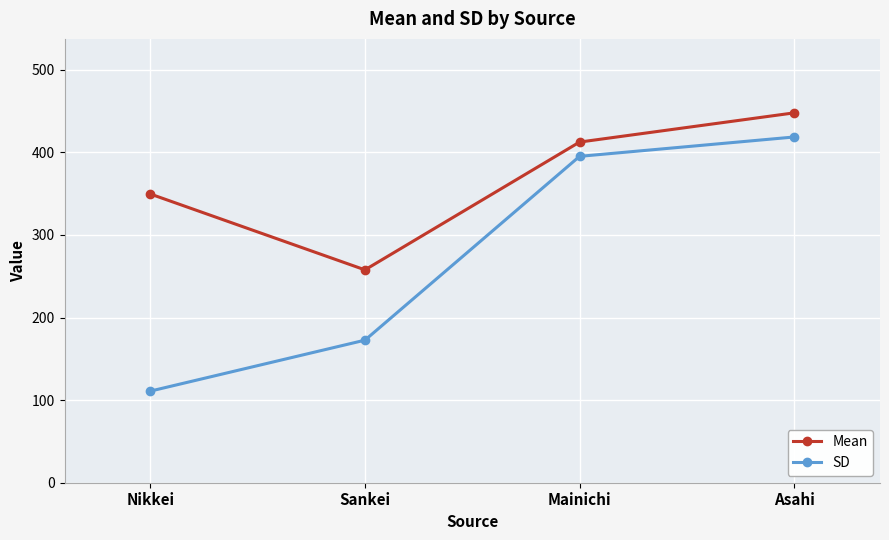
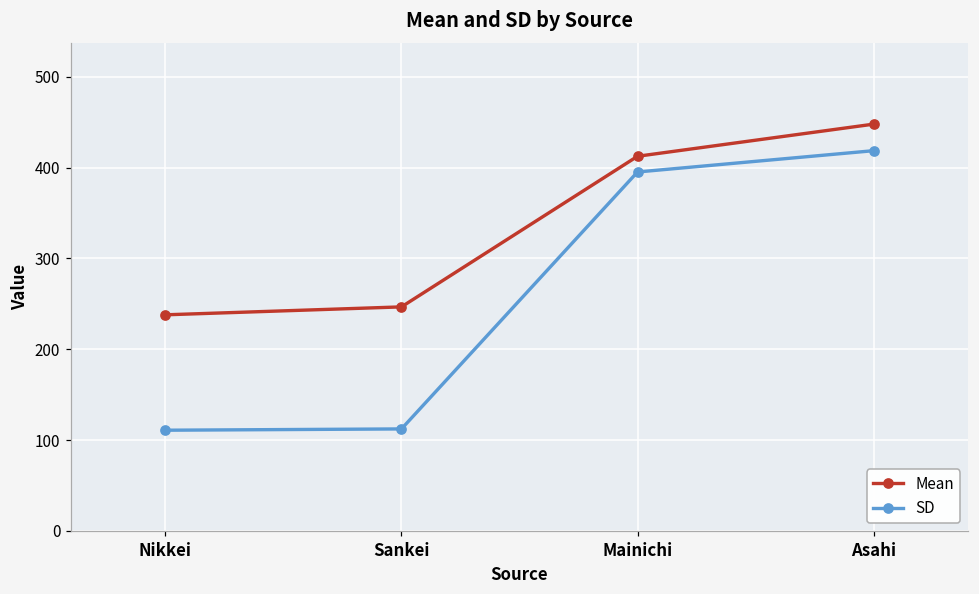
Mean, Nikkei: 350 -> 240
Mean, Sankei: 260 -> 250
SD, Sankei: 170 -> 110
